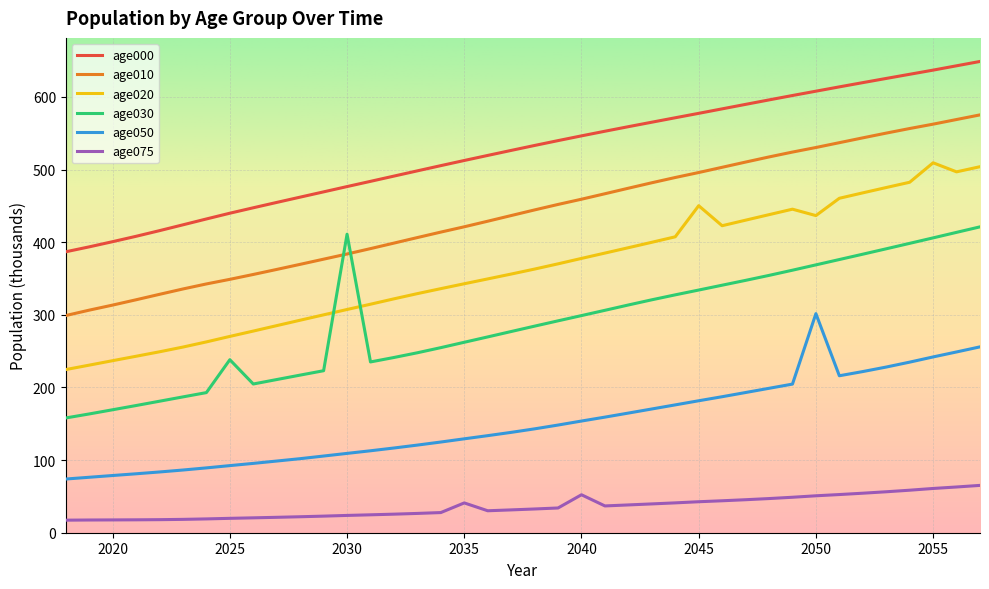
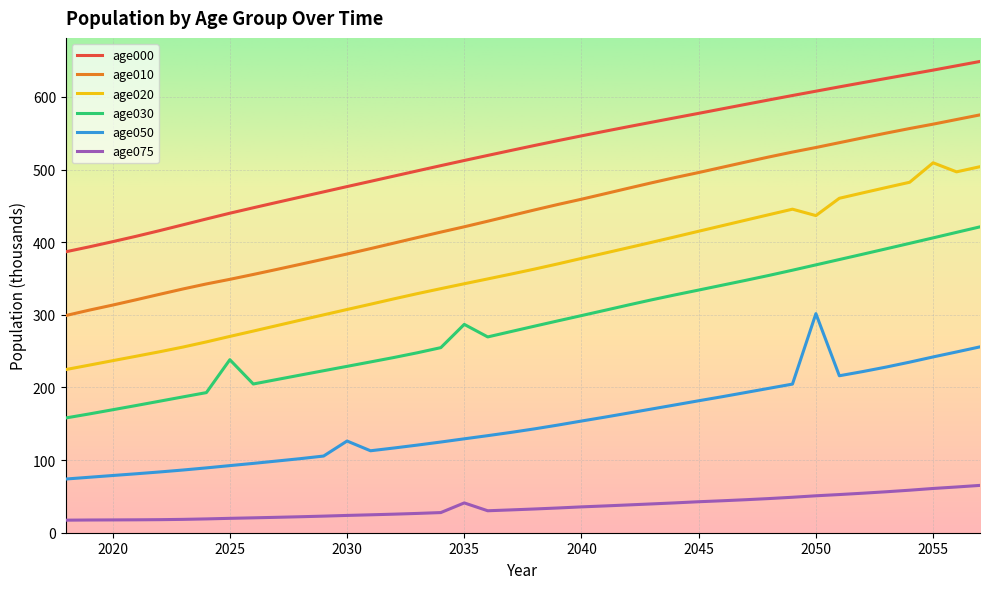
age030, 2030: 410 -> 230
age050, 2030: 110 -> 130
age030, 2035: 260 -> 290
age075, 2040: 50 -> 40
age020, 2045: 450 -> 420
